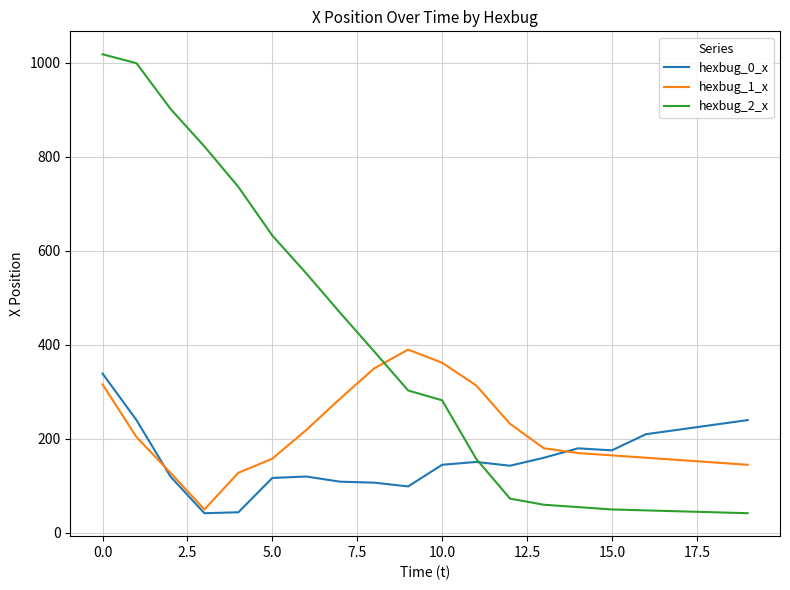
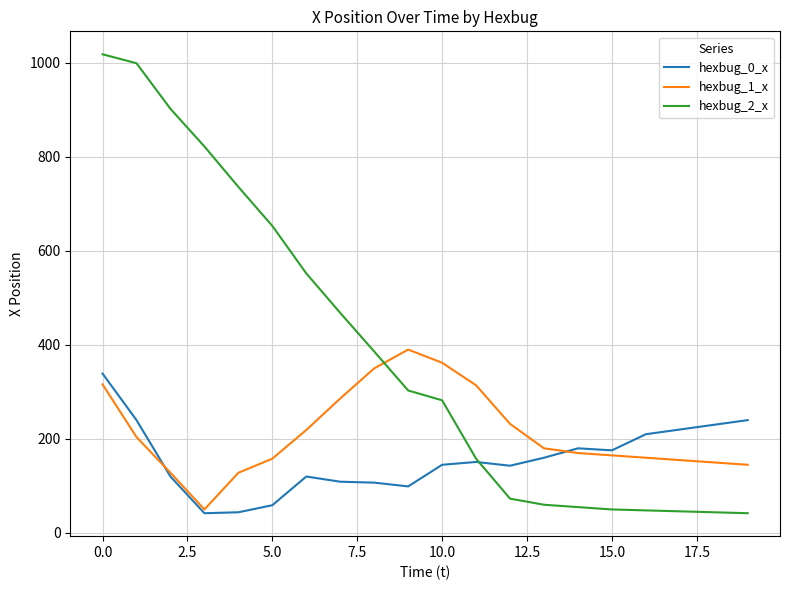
hexbug_0_x, 5.0: 120 -> 60
hexbug_2_x, 5.0: 630 -> 650
